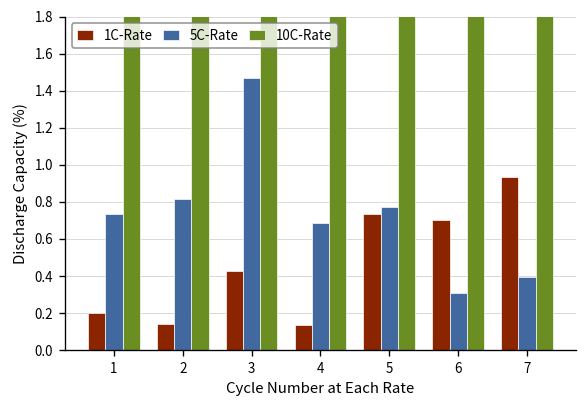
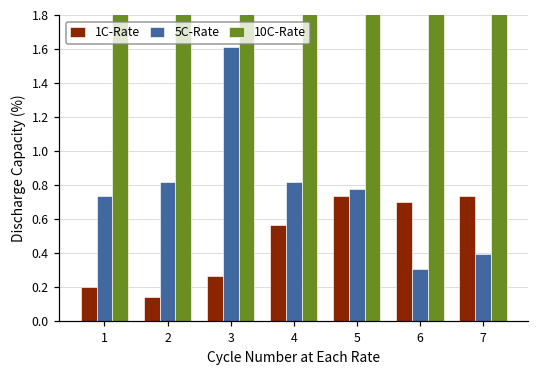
1C-Rate, 3: 0.42 -> 0.27
5C-Rate, 3: 1.47 -> 1.62
1C-Rate, 4: 0.13 -> 0.57
5C-Rate, 4: 0.69 -> 0.82
1C-Rate, 7: 0.93 -> 0.73
